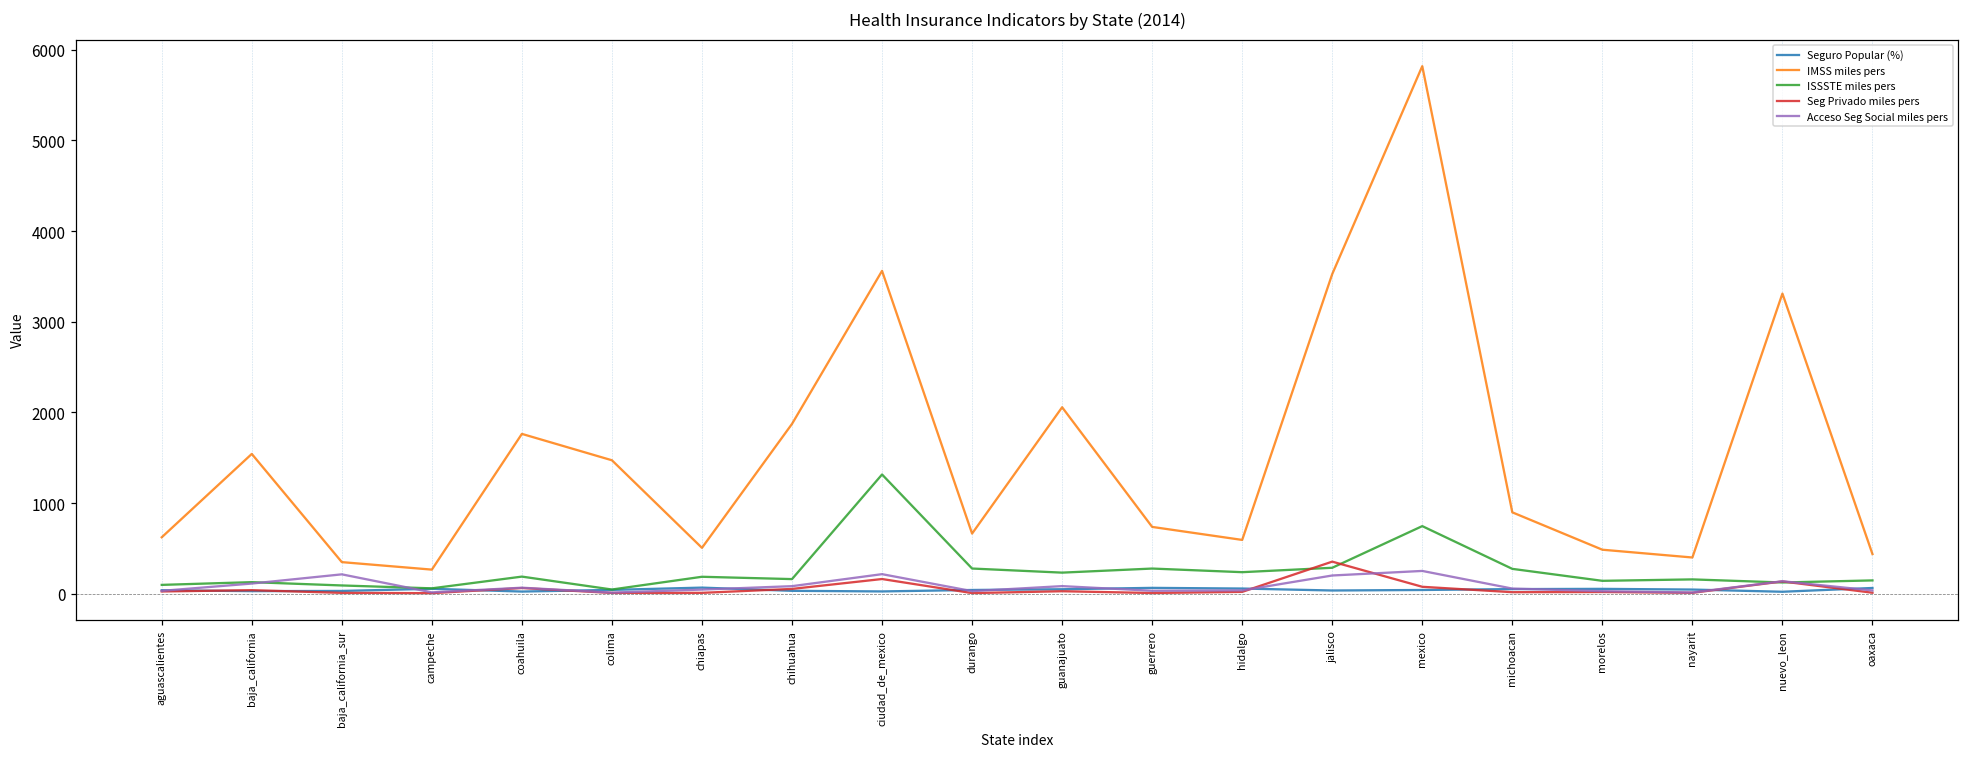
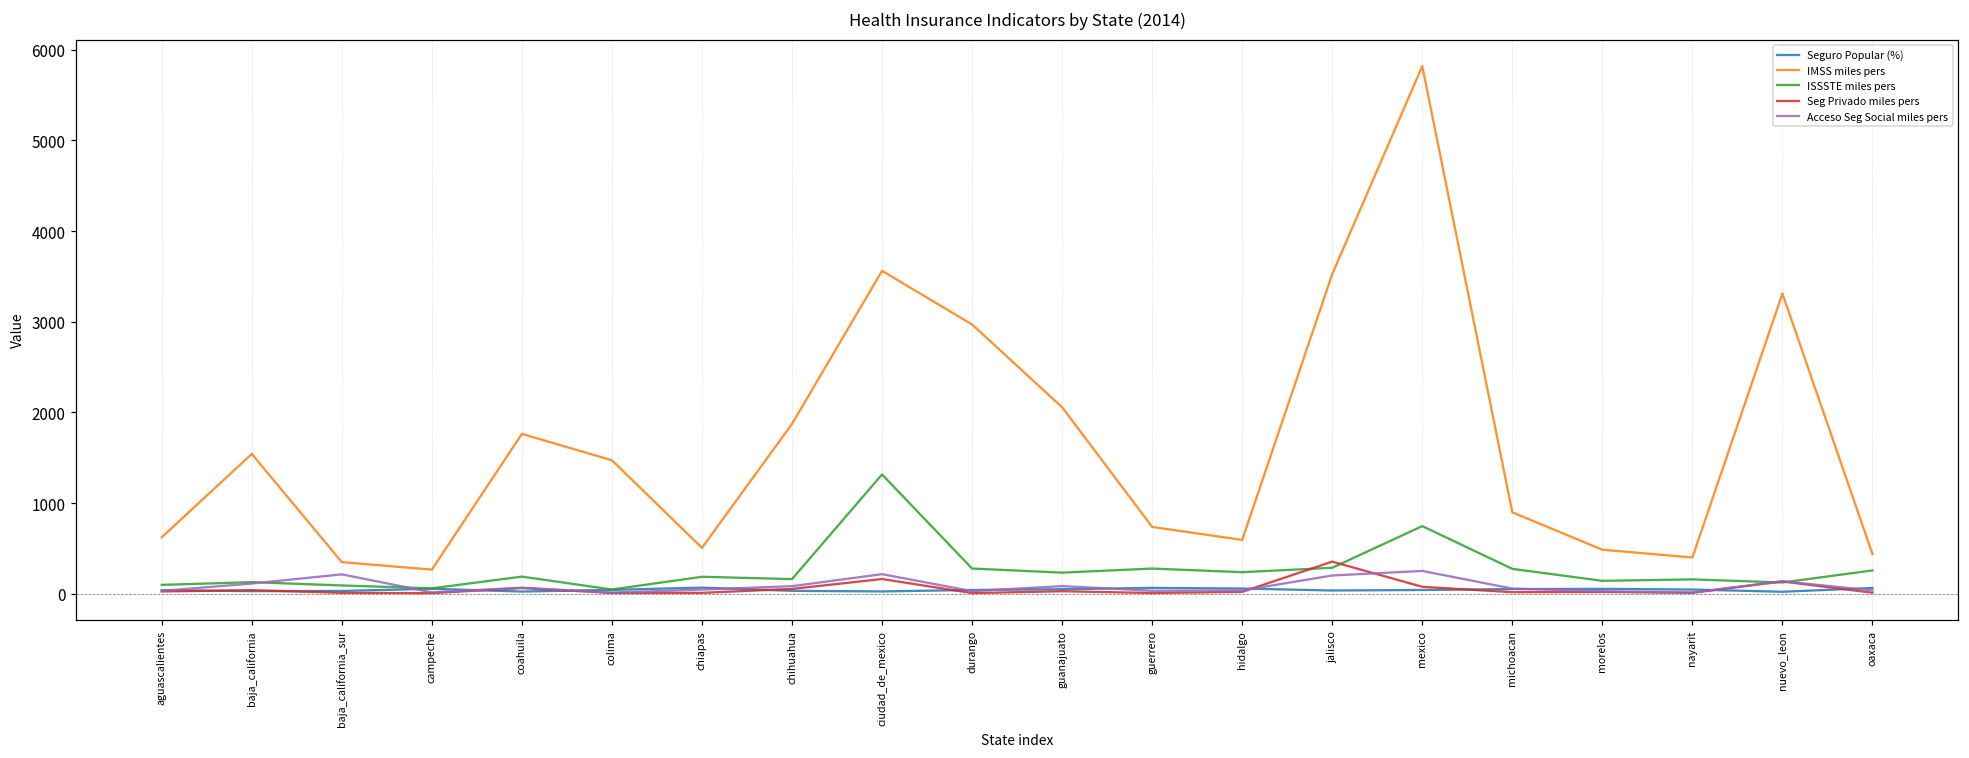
IMSS miles pers, durango: 700 -> 3000
ISSSTE miles pers, oaxaca: 100 -> 300
